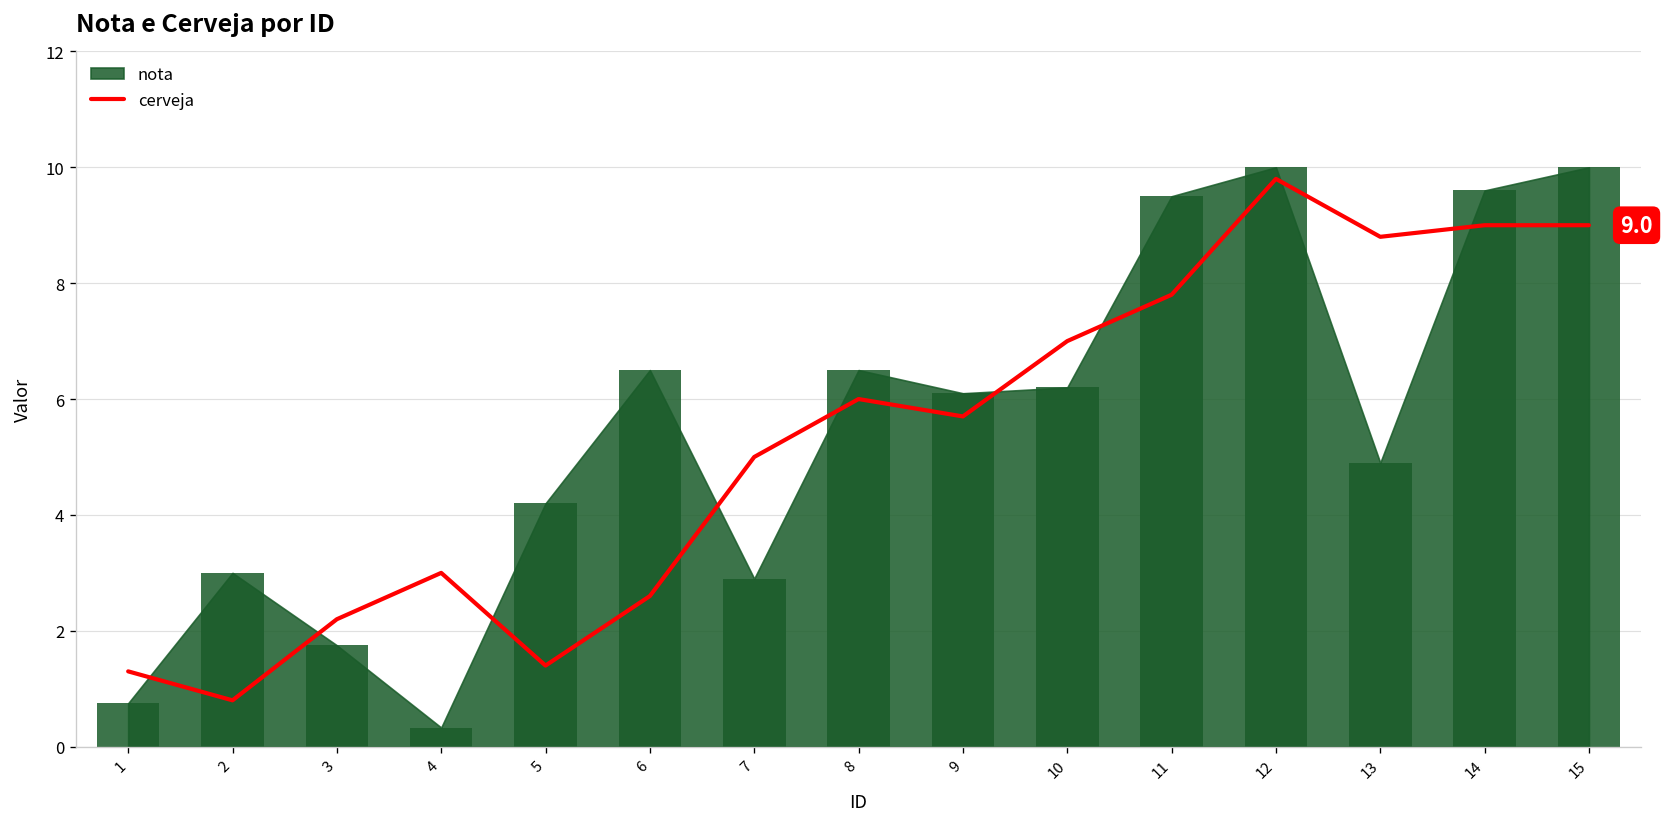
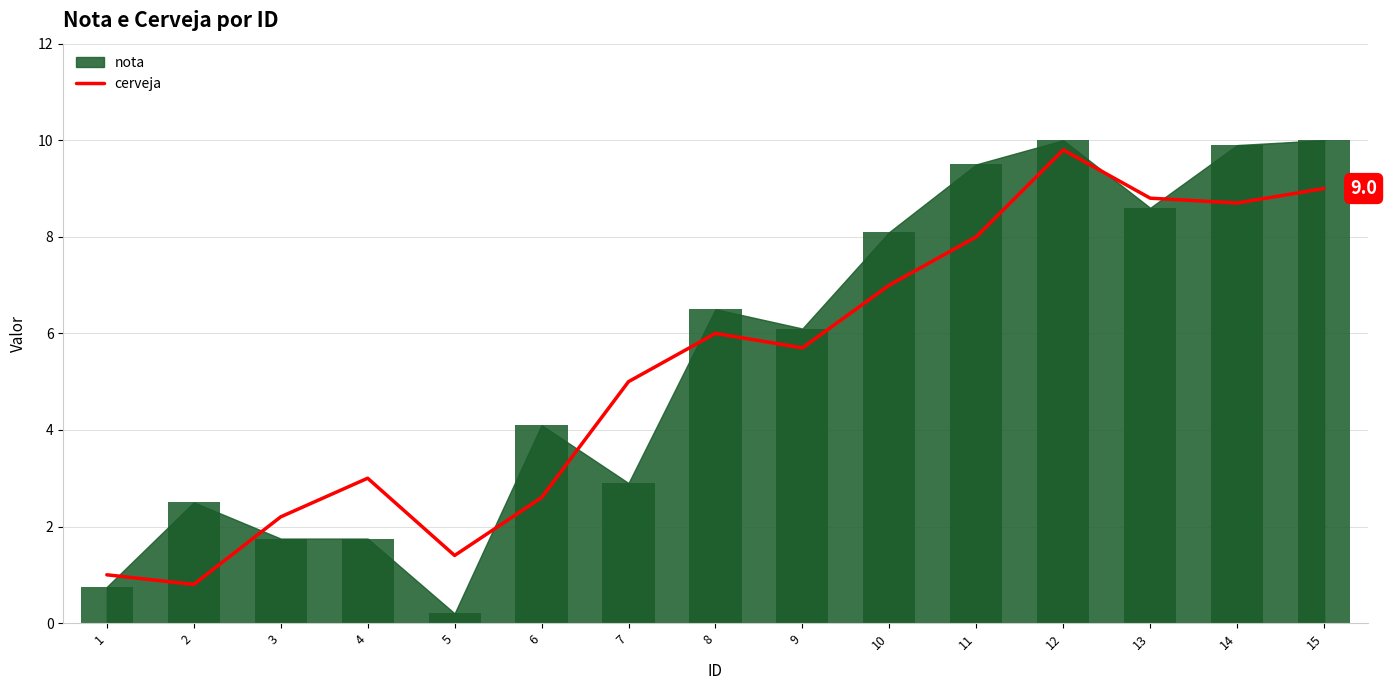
cerveja, 1: 1.3 -> 1.0
nota, 2: 3.0 -> 2.5
nota, 4: 0.3 -> 1.8
nota, 5: 4.2 -> 0.2
nota, 6: 6.5 -> 4.1
nota, 10: 6.2 -> 8.1
cerveja, 11: 7.8 -> 8.0
nota, 13: 4.9 -> 8.6
cerveja, 14: 9.0 -> 8.7
nota, 14: 9.6 -> 9.9
